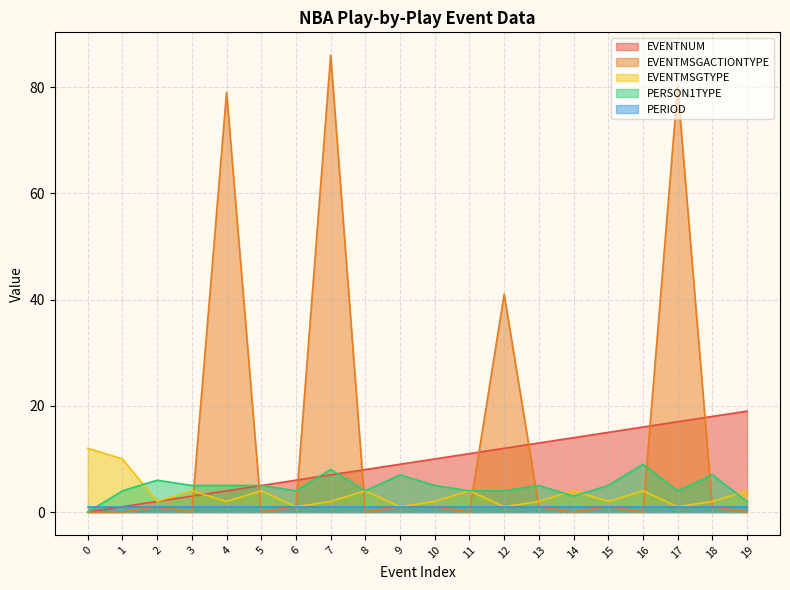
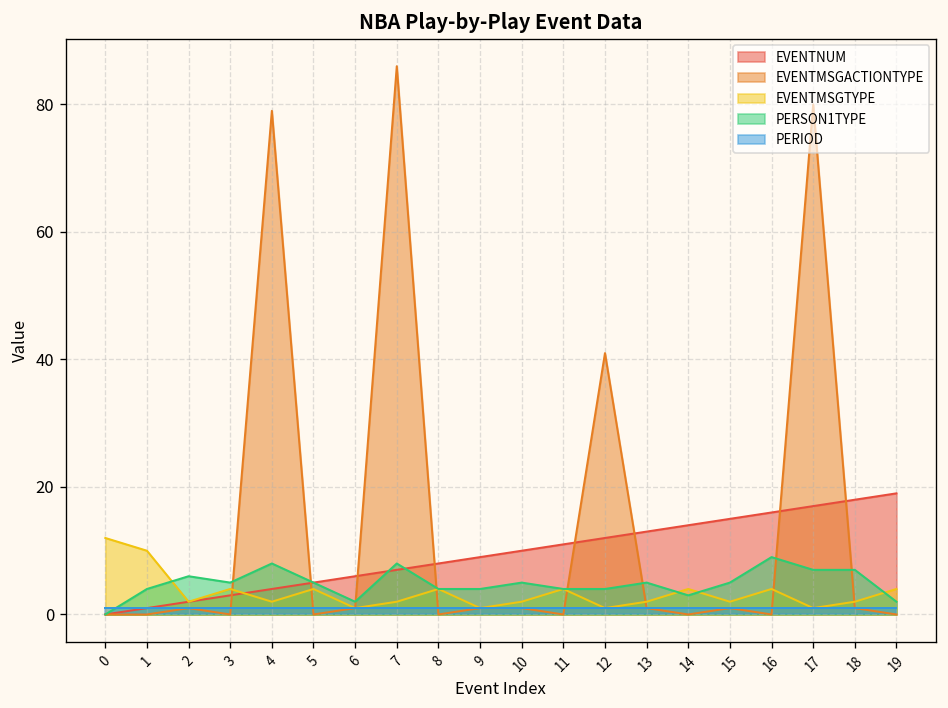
PERSON1TYPE, 4: 5 -> 8
PERSON1TYPE, 6: 4 -> 2
PERSON1TYPE, 9: 7 -> 4
PERSON1TYPE, 17: 4 -> 7
